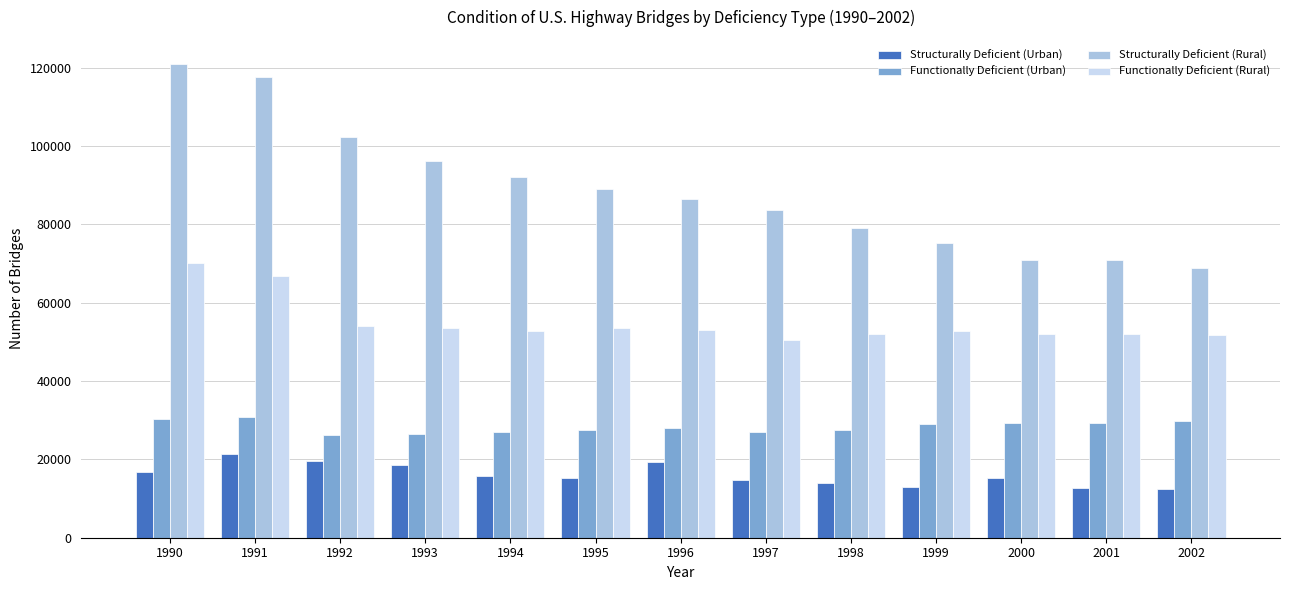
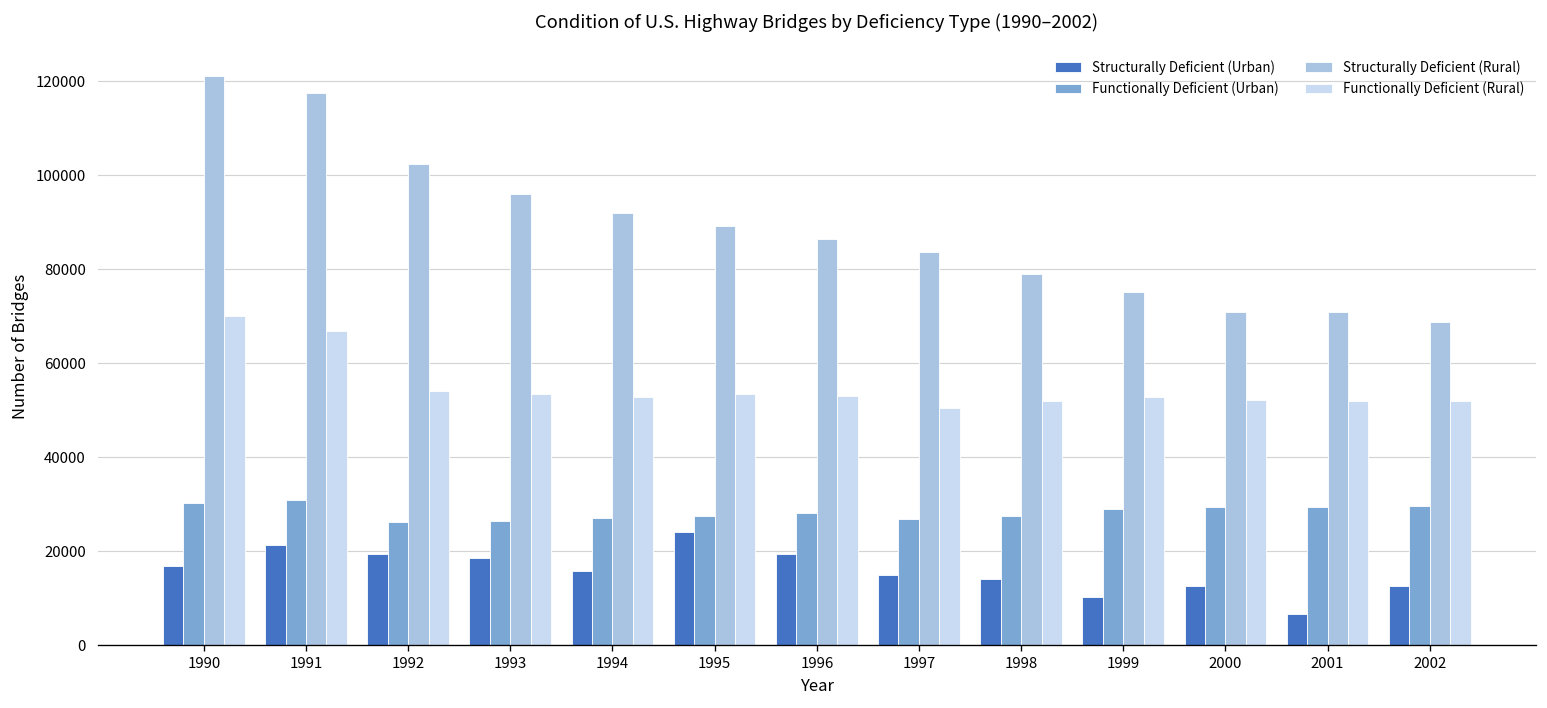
Structurally Deficient (Urban), 1995: 15000 -> 24000
Structurally Deficient (Urban), 1999: 13000 -> 10000
Structurally Deficient (Urban), 2000: 15000 -> 13000
Structurally Deficient (Urban), 2001: 13000 -> 7000
